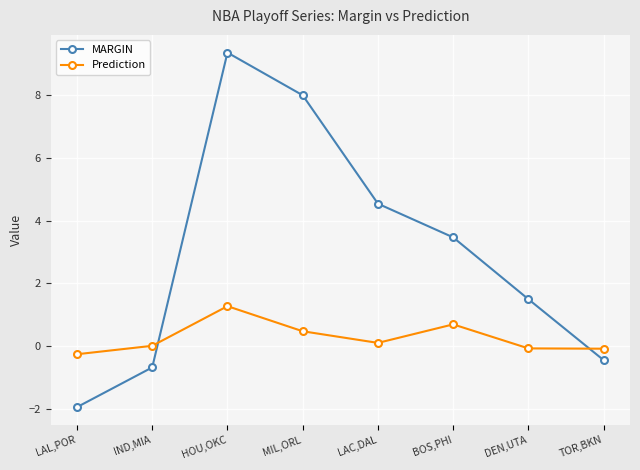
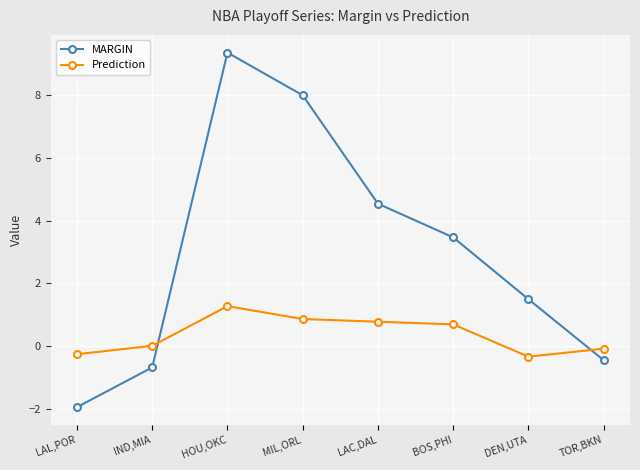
Prediction, MIL,ORL: 0.5 -> 0.9
Prediction, LAC,DAL: 0.1 -> 0.8
Prediction, DEN,UTA: -0.1 -> -0.3
